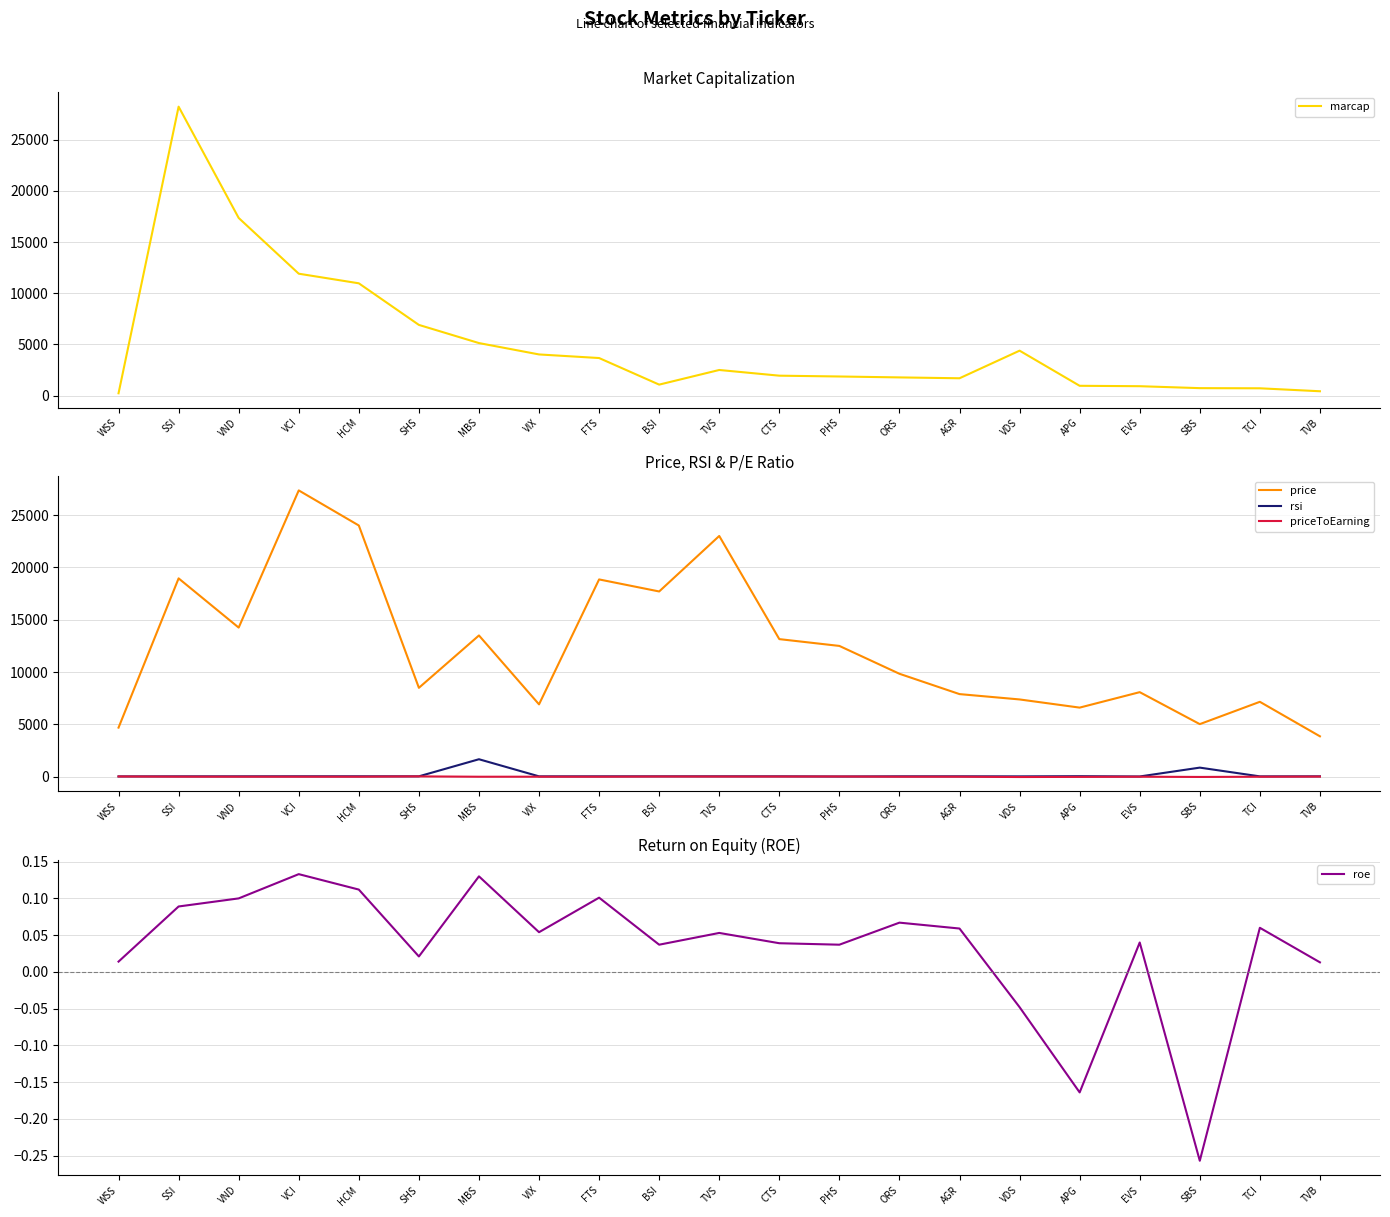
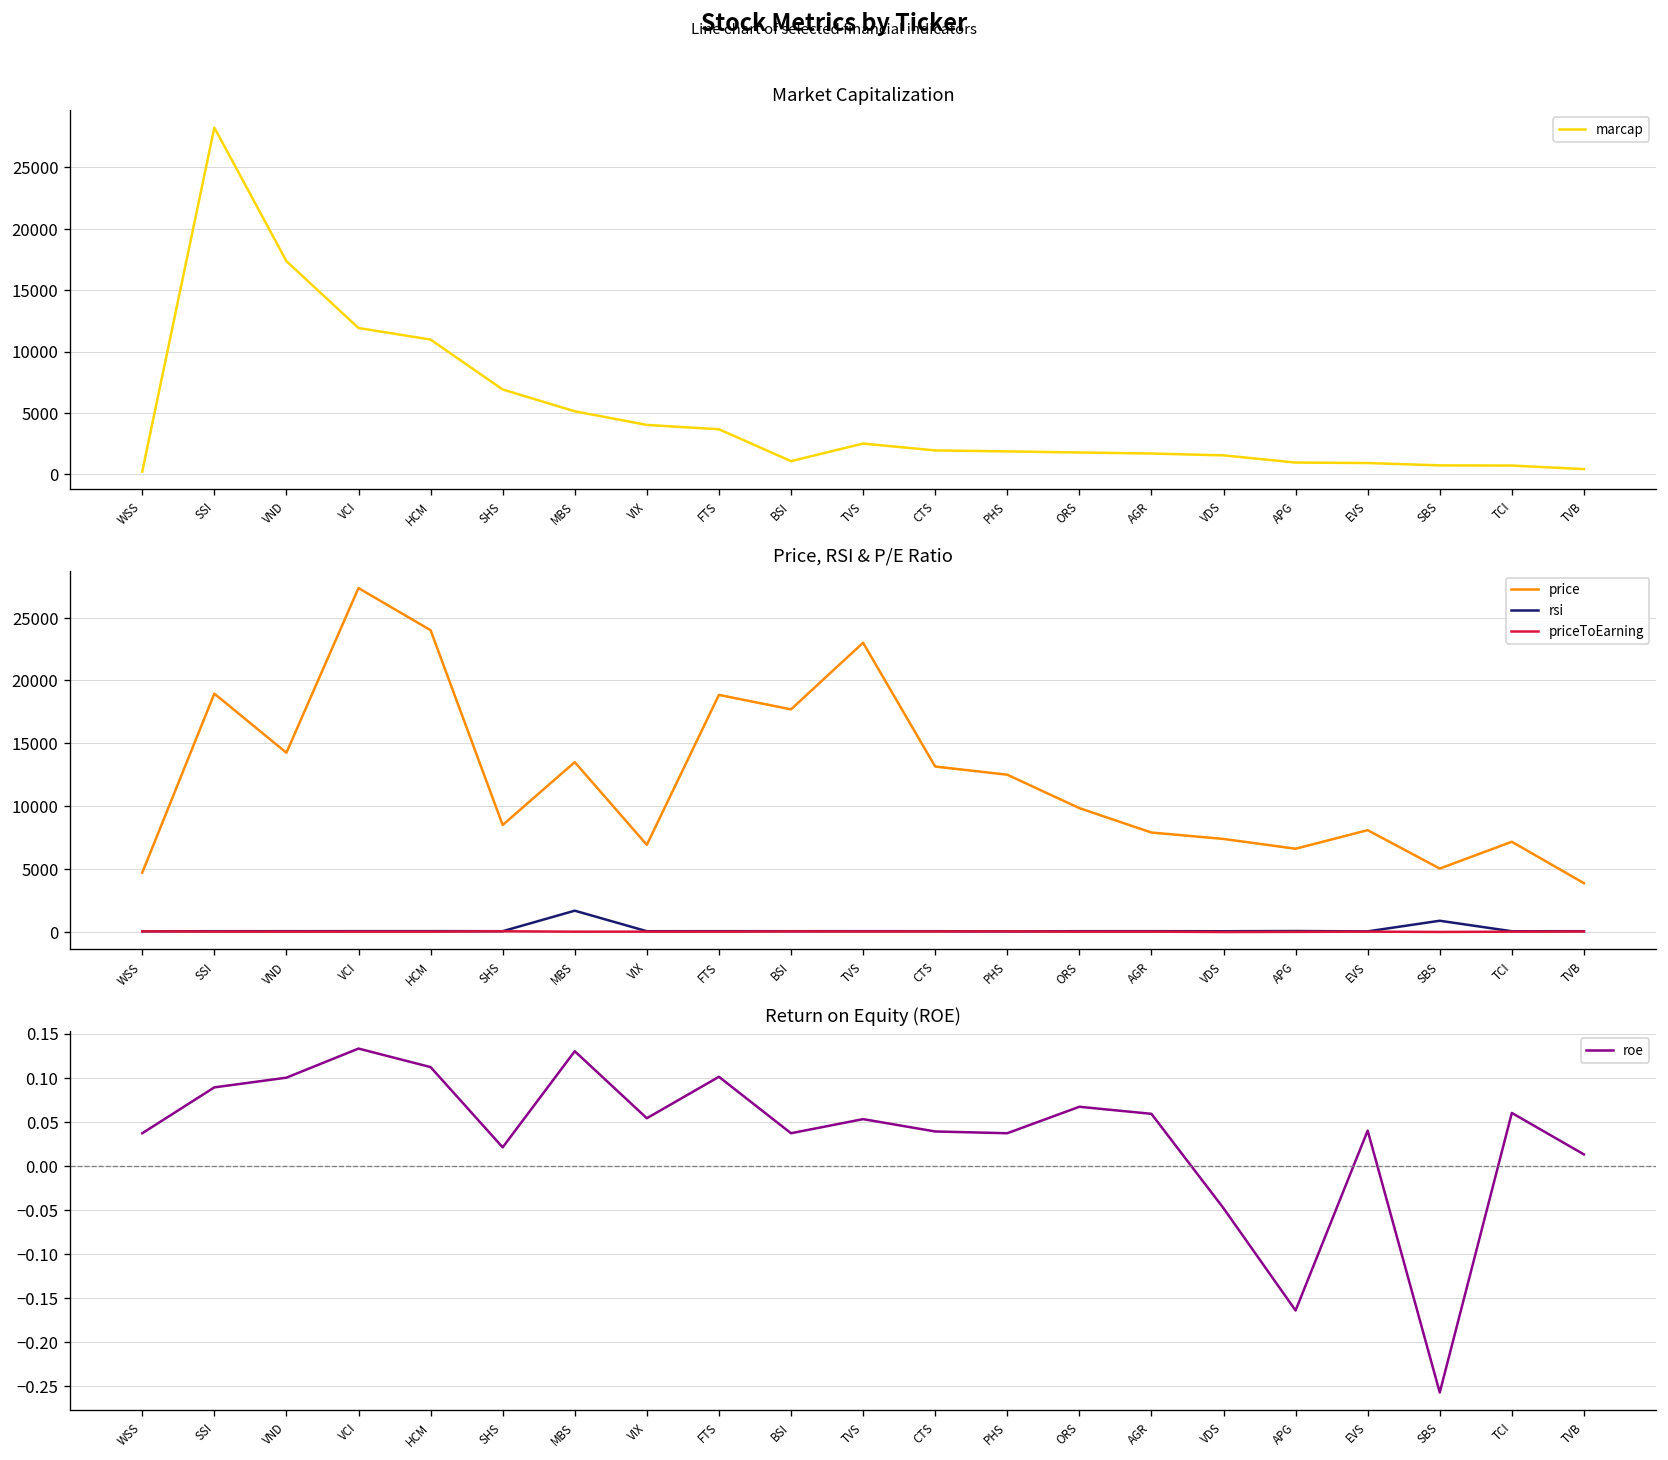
Market Capitalization, VDS: 4400 -> 1600
Return on Equity (ROE), WSS: 0.01 -> 0.04
